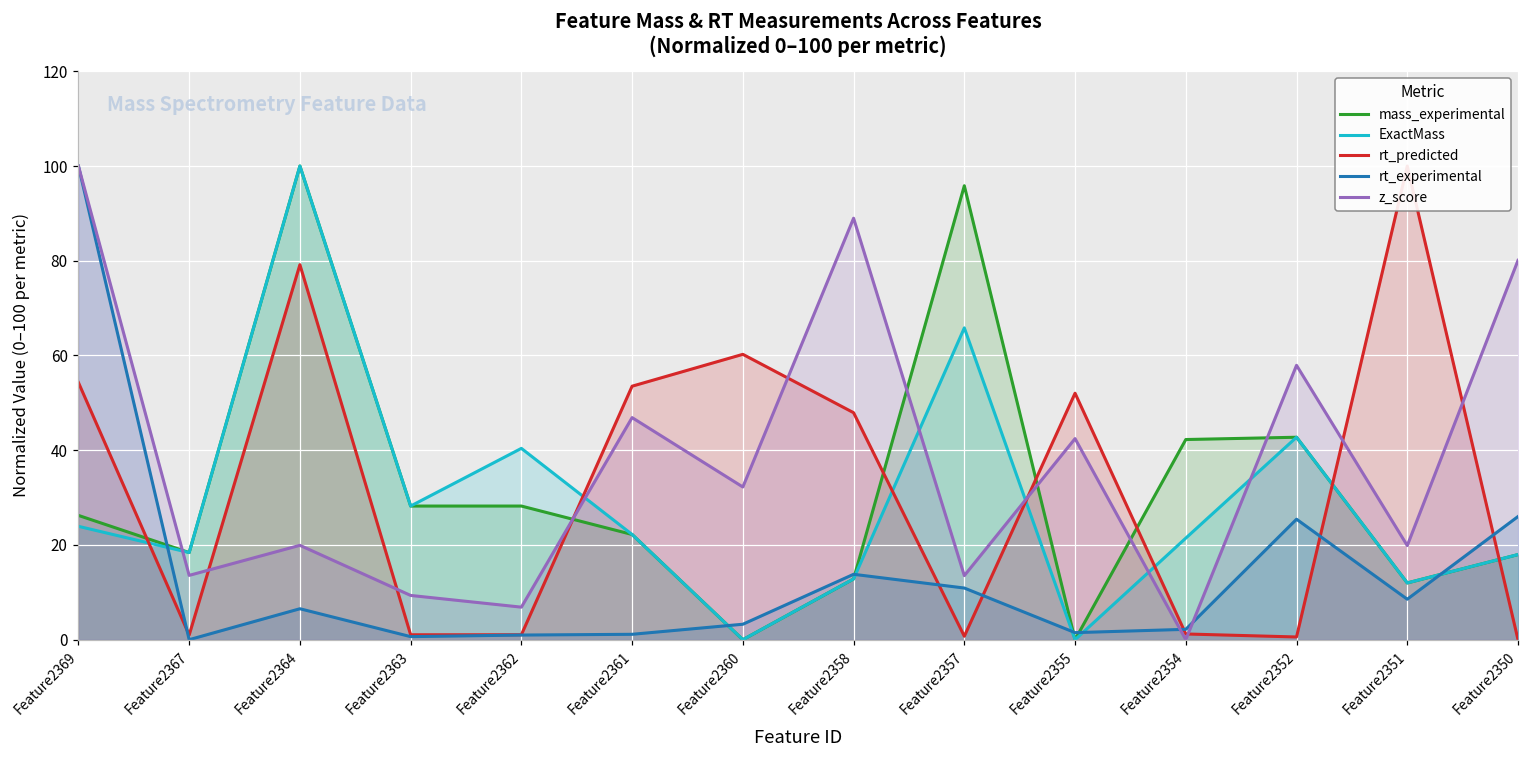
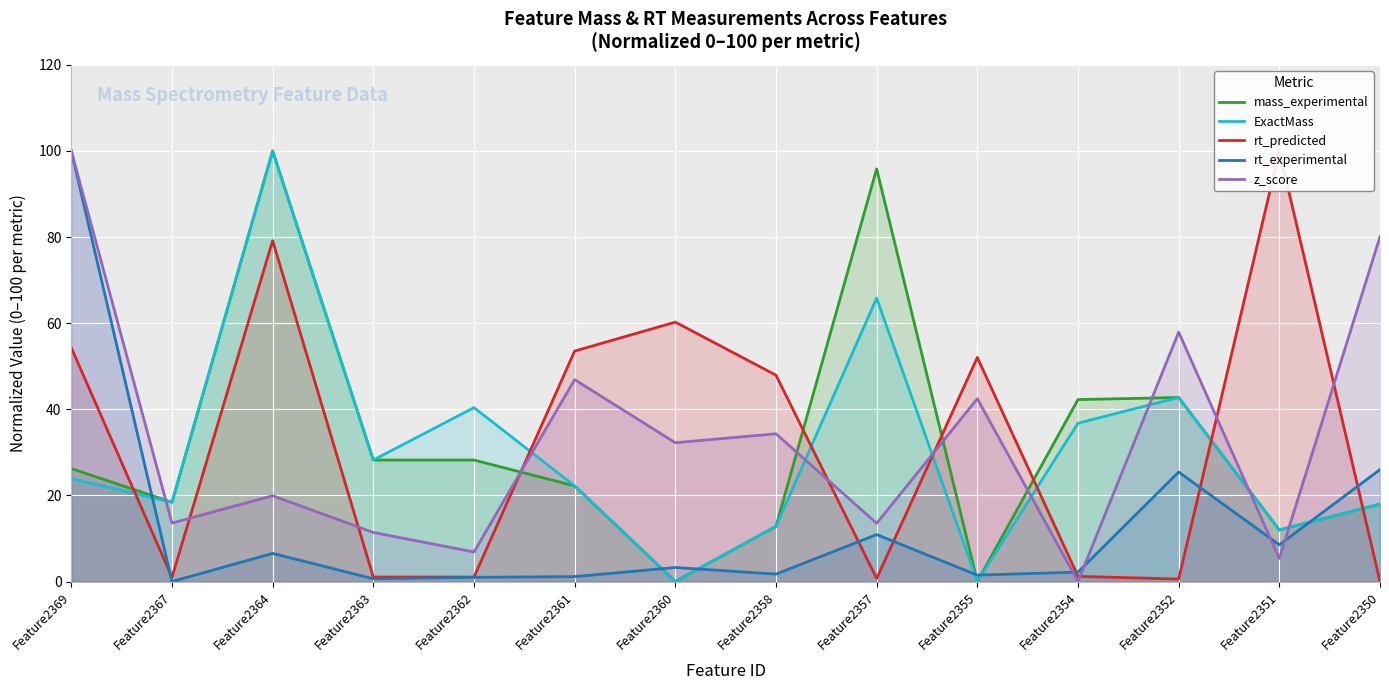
z_score, Feature2363: 9 -> 11
rt_experimental, Feature2358: 14 -> 2
z_score, Feature2358: 89 -> 34
ExactMass, Feature2354: 21 -> 37
z_score, Feature2351: 20 -> 5
